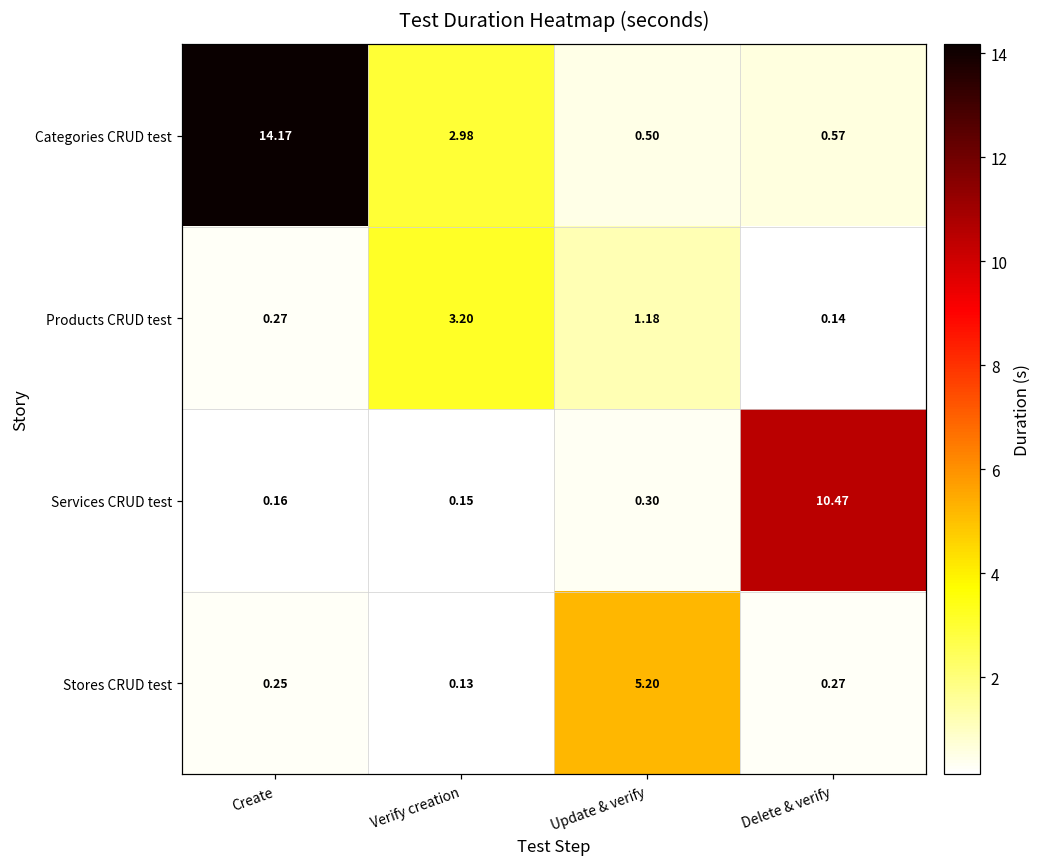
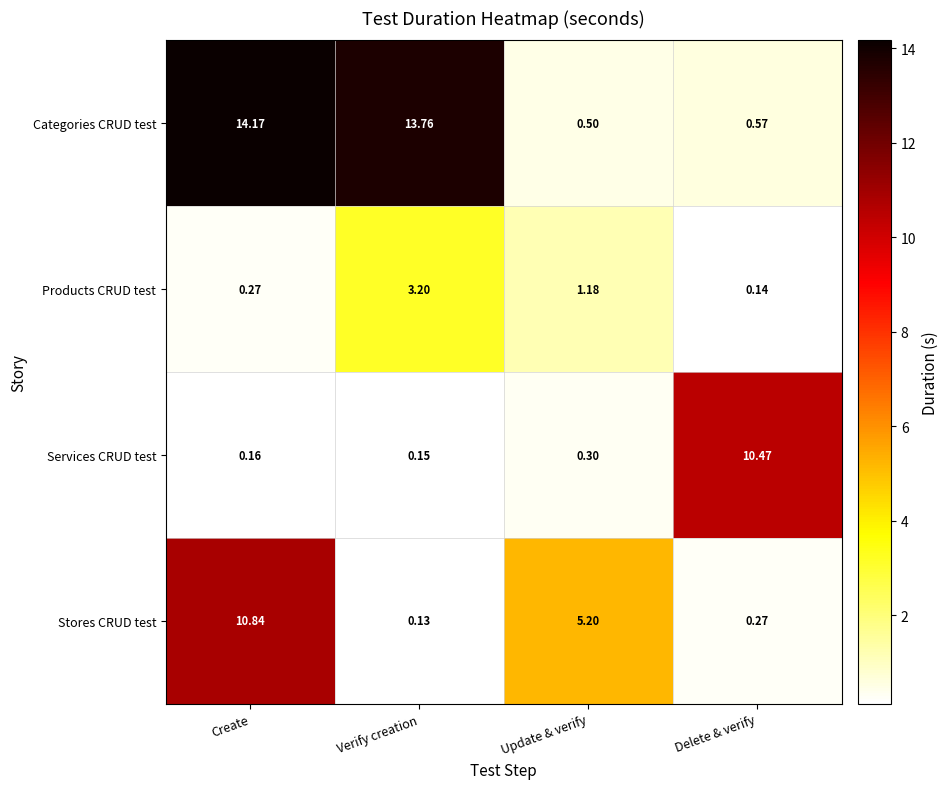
Categories CRUD test, Verify creation: 2.98 -> 13.76
Stores CRUD test, Create: 0.25 -> 10.84
